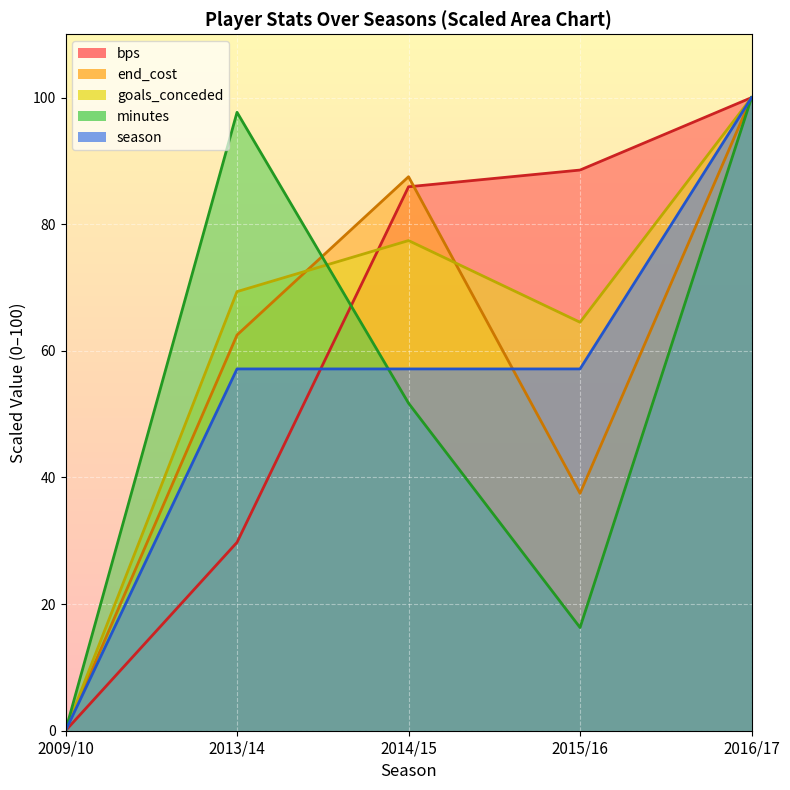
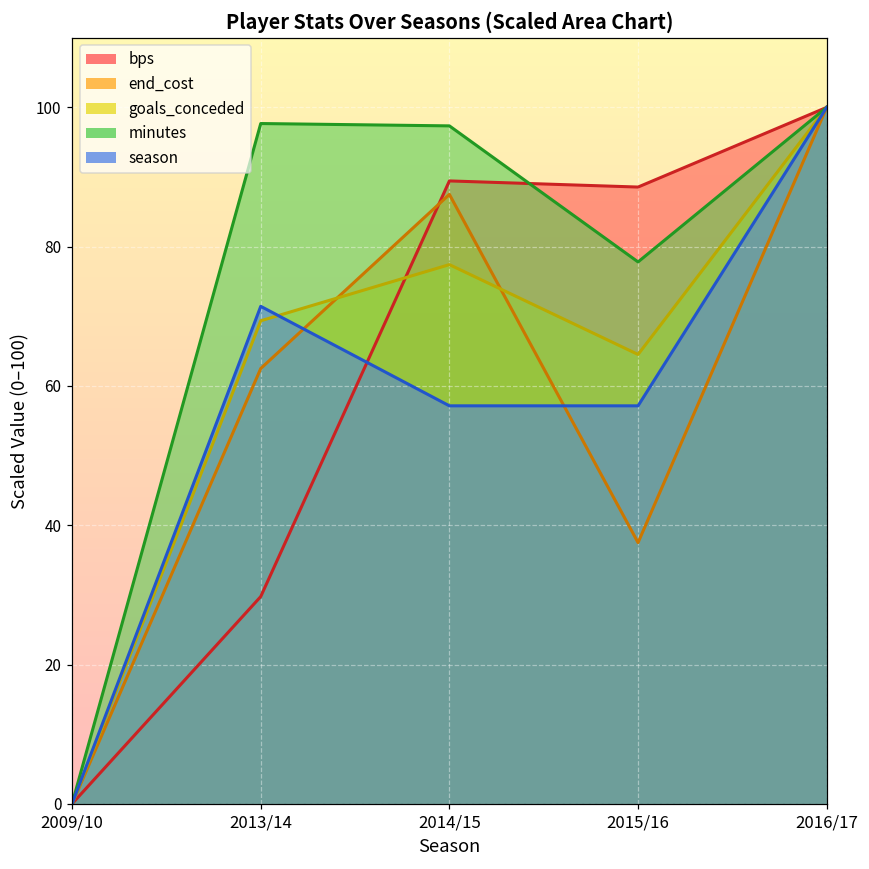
season, 2013/14: 57 -> 71
bps, 2014/15: 86 -> 89
minutes, 2014/15: 52 -> 97
minutes, 2015/16: 16 -> 78
